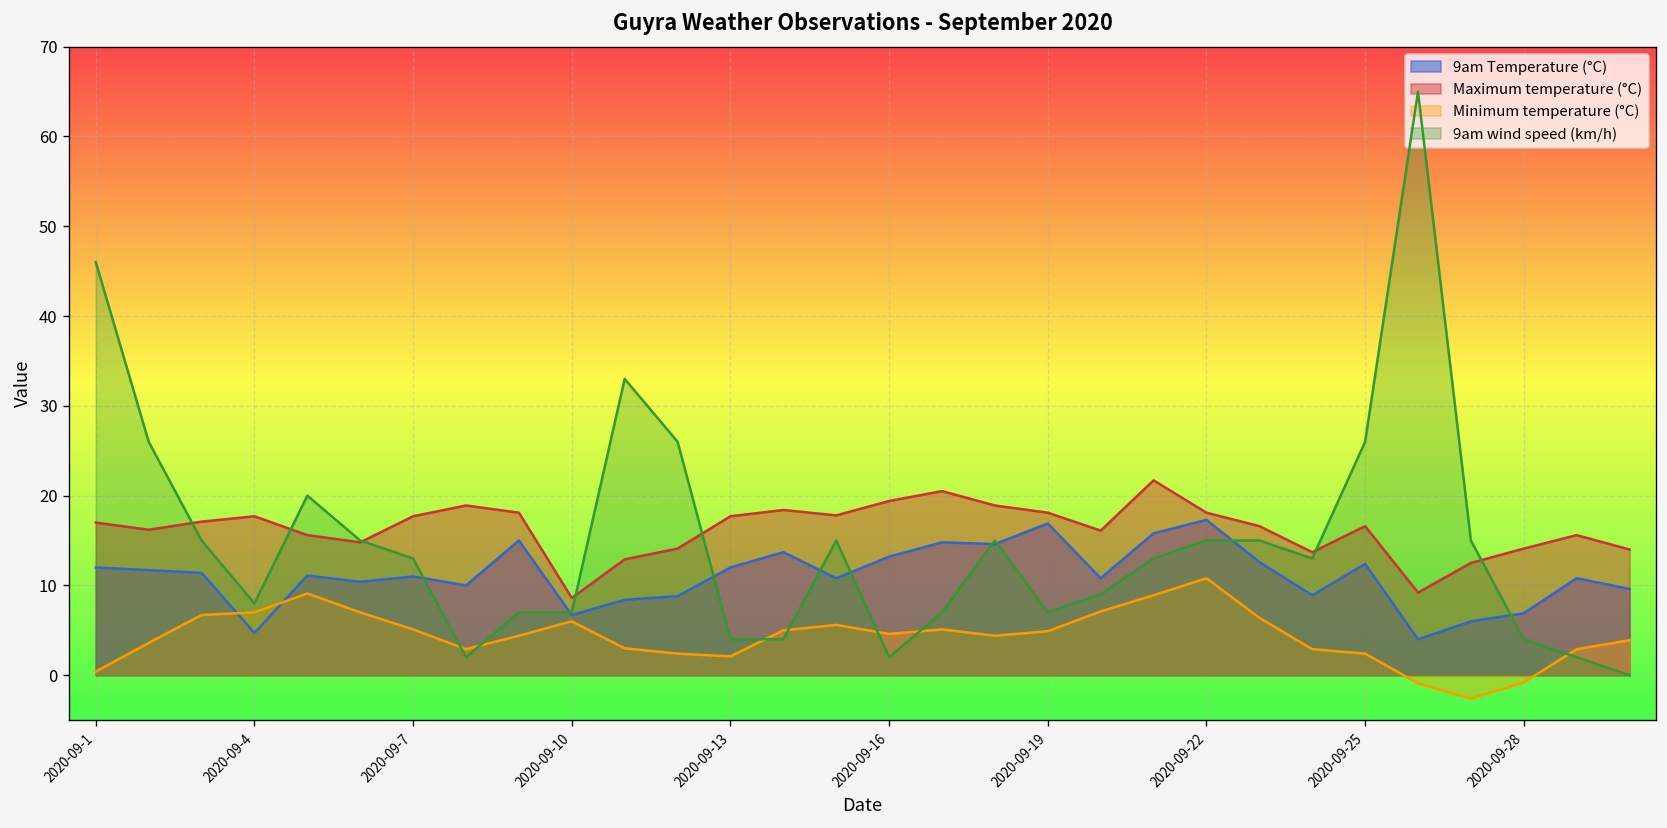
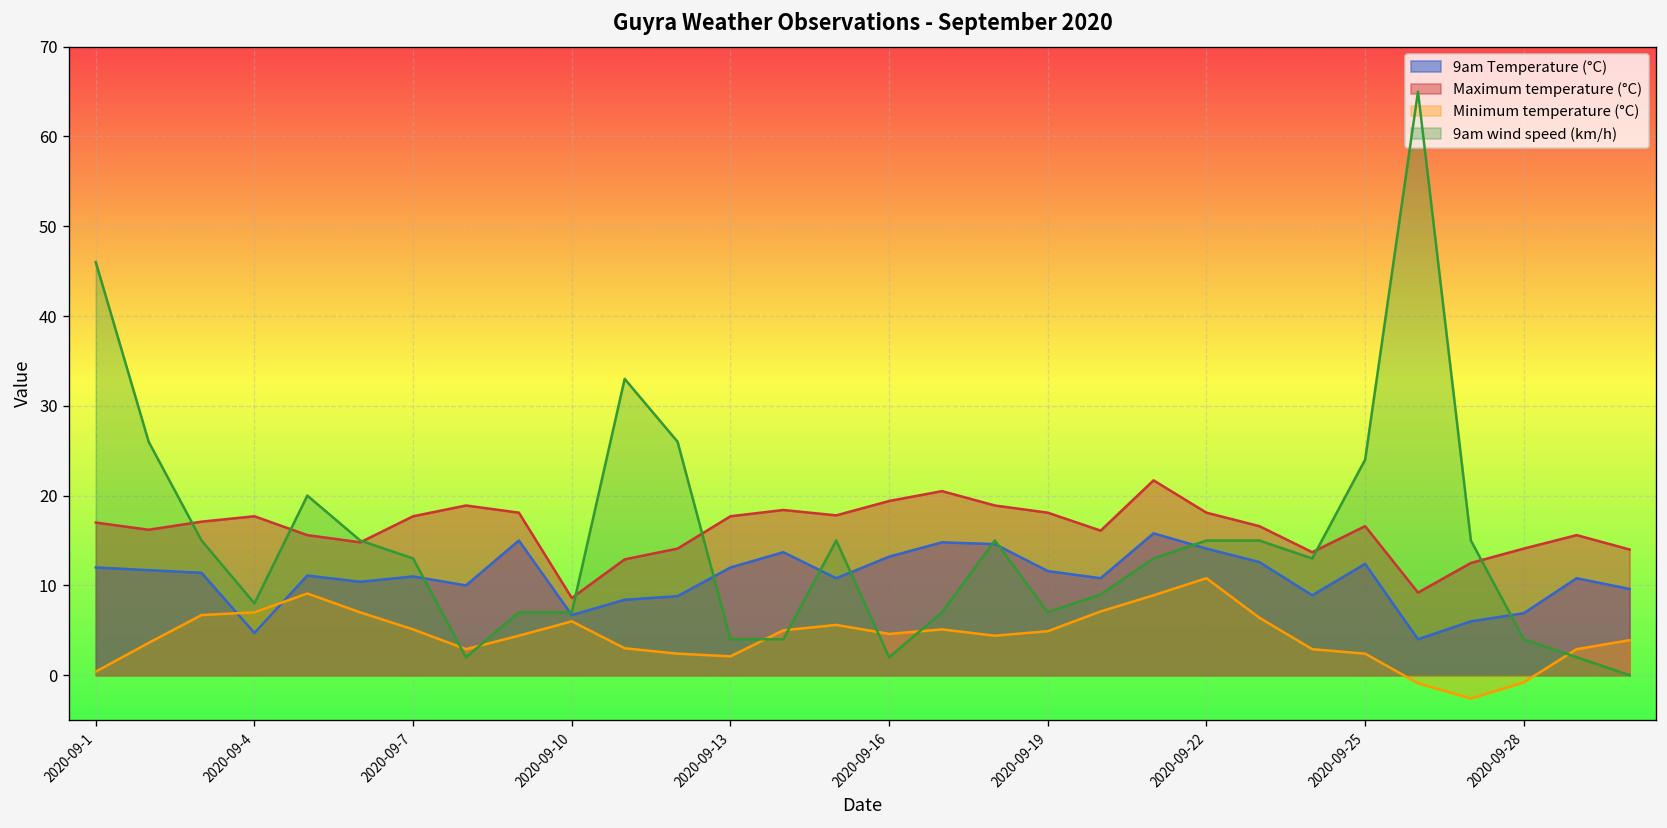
9am Temperature (°C), 2020-09-19: 17 -> 12
9am Temperature (°C), 2020-09-22: 17 -> 14
9am wind speed (km/h), 2020-09-25: 26 -> 24
